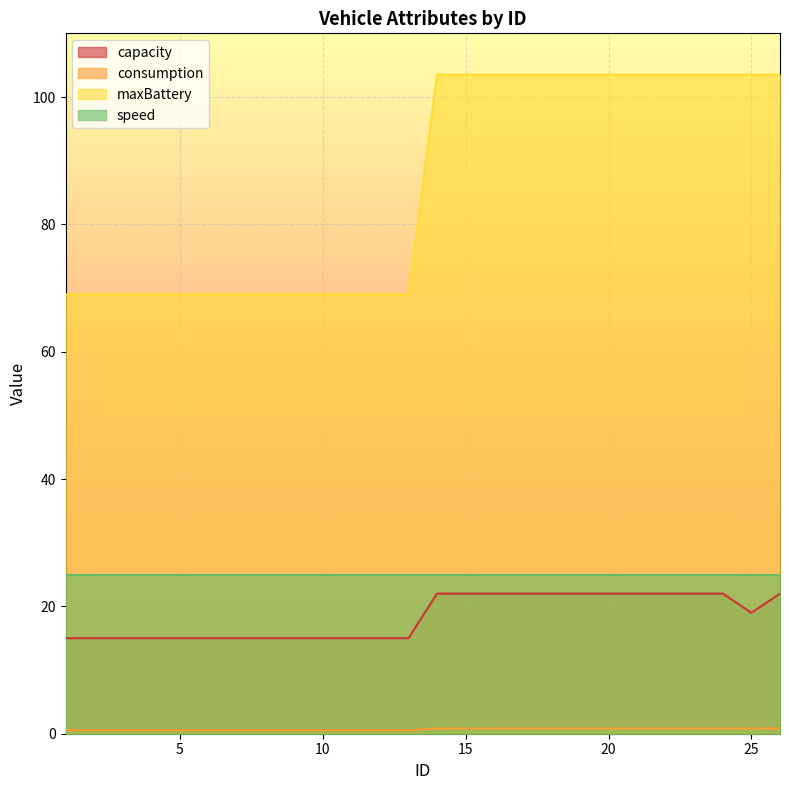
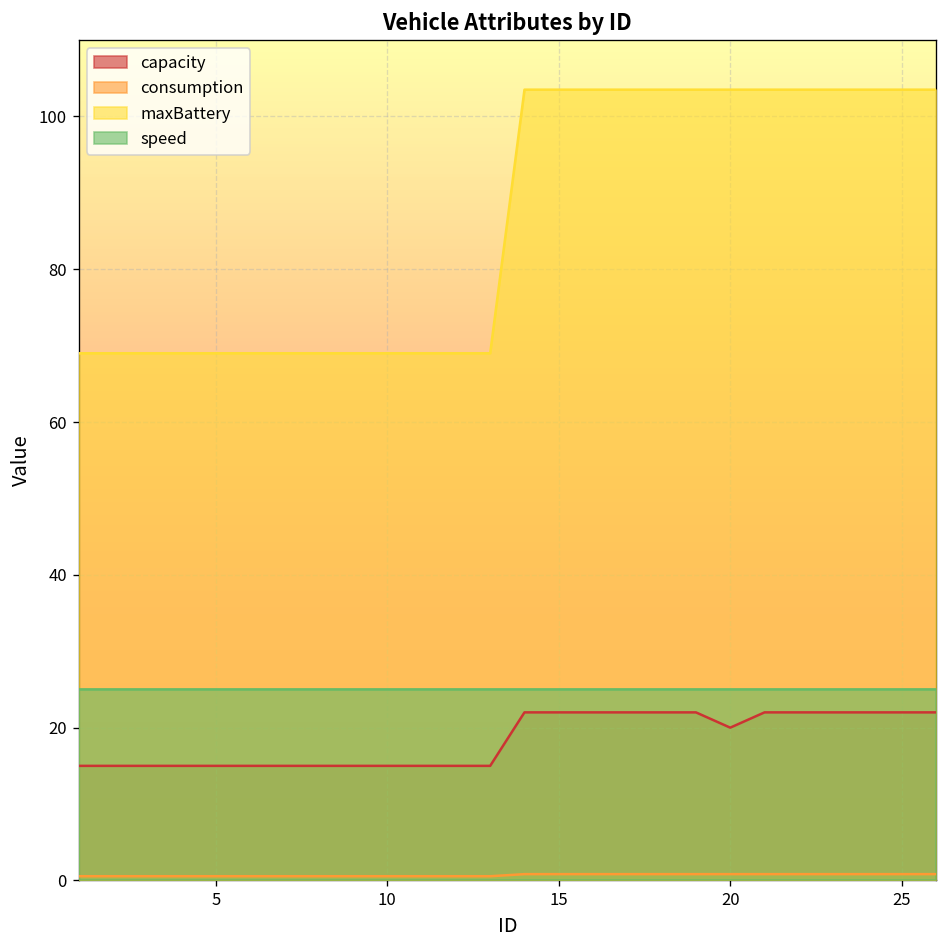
capacity, 20: 22 -> 20
capacity, 25: 19 -> 22
